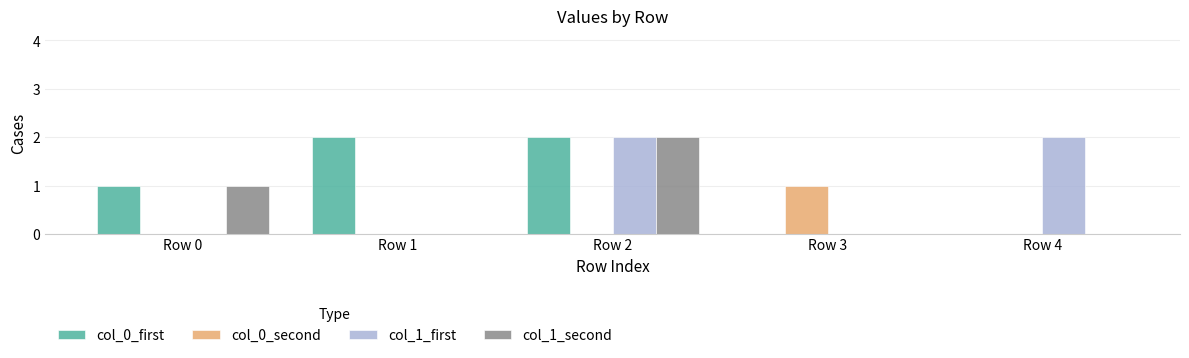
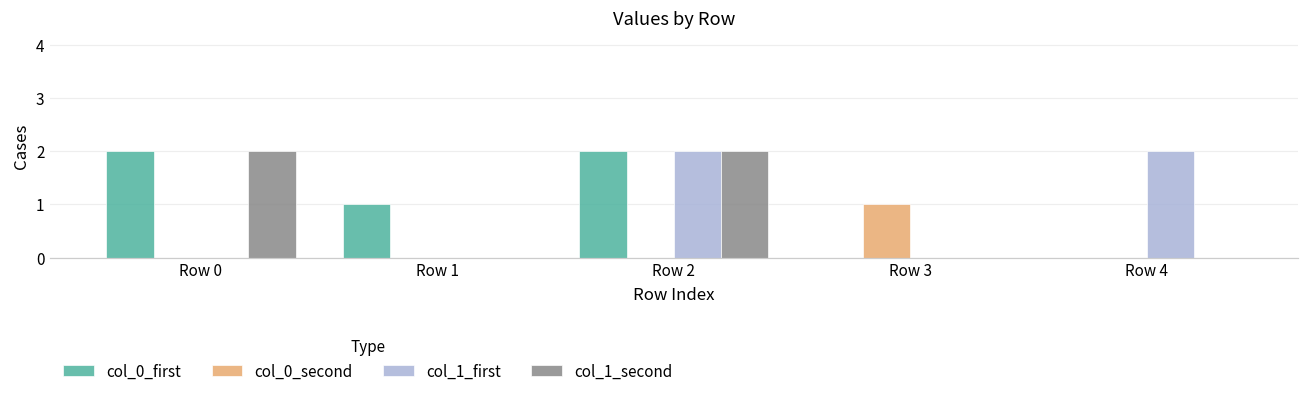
col_0_first, Row 0: 1 -> 2
col_1_second, Row 0: 1 -> 2
col_0_first, Row 1: 2 -> 1
